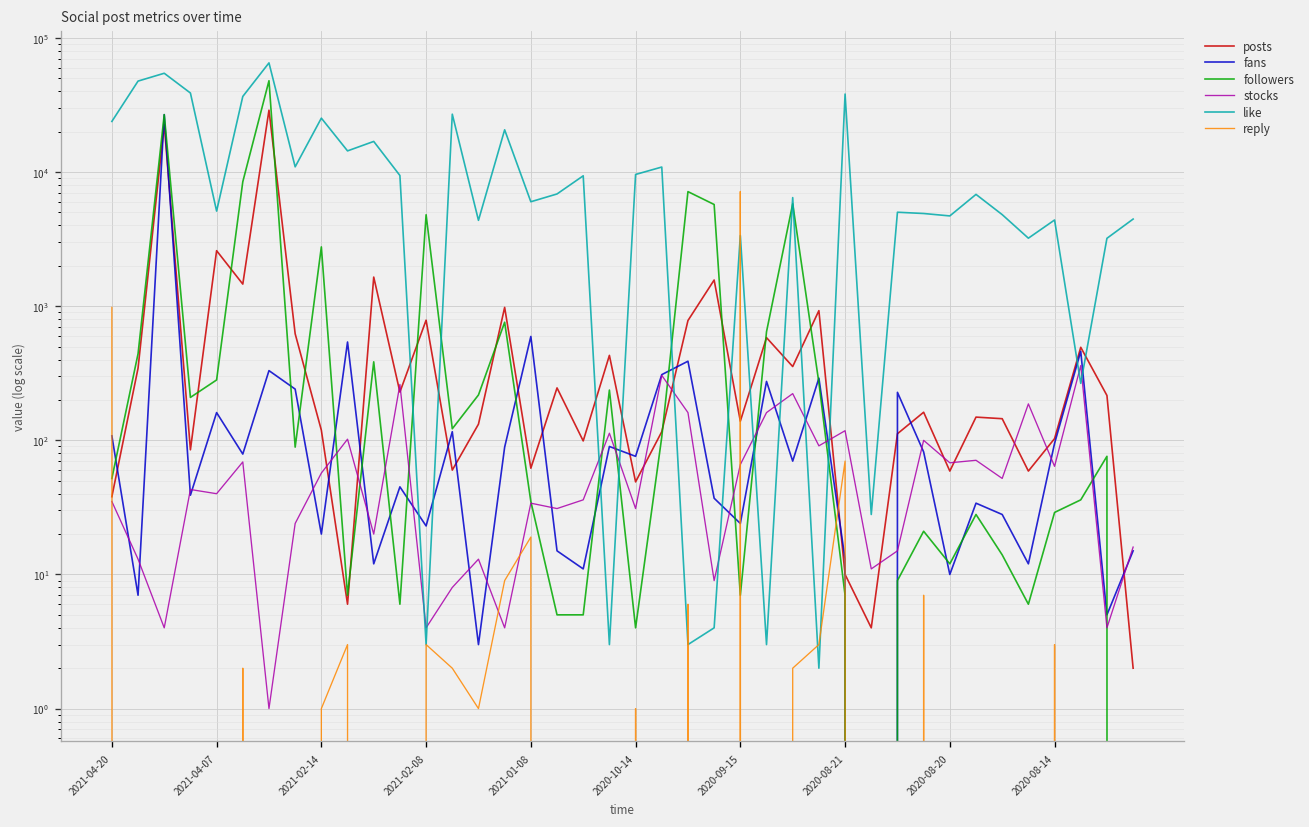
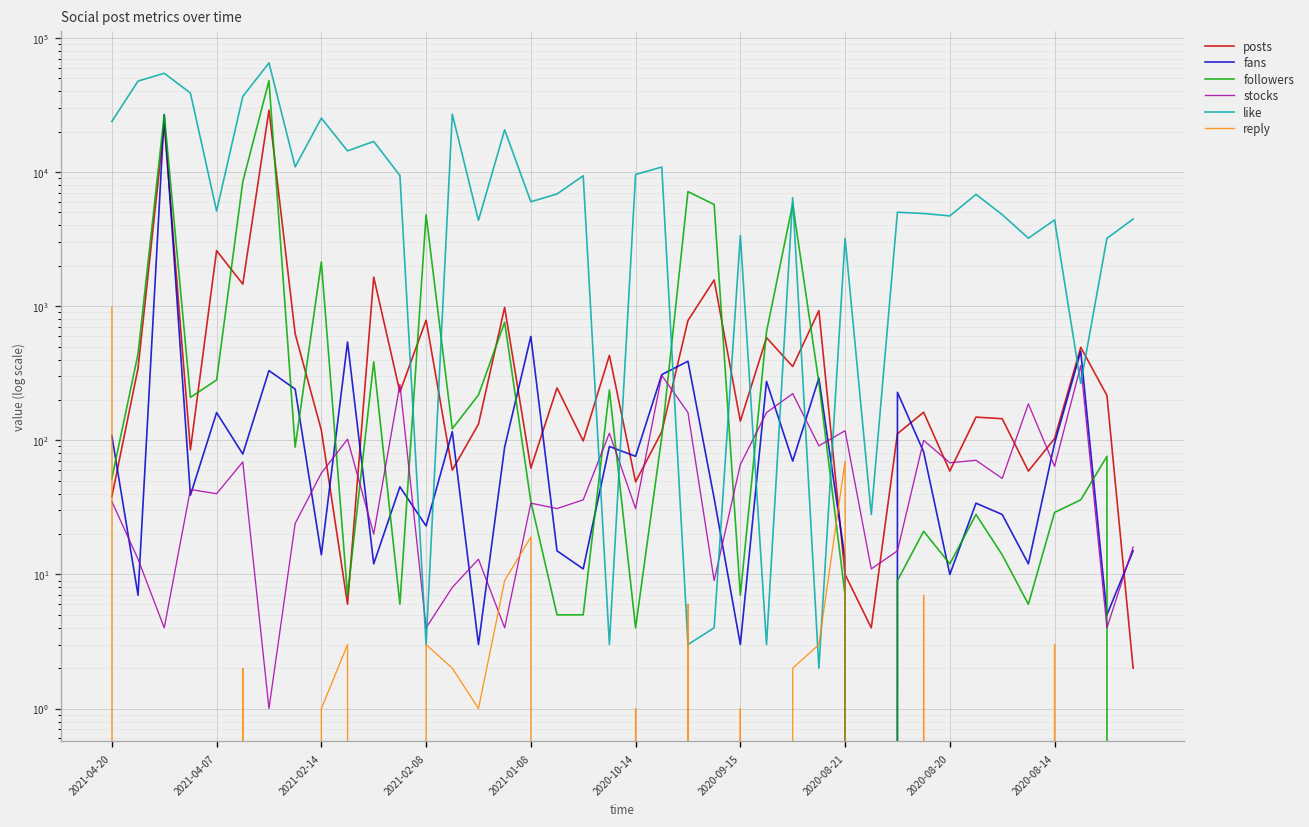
fans, 2021-02-14: 20 -> 14
followers, 2021-02-14: 2800 -> 2100
fans, 2020-09-15: 24 -> 3
reply, 2020-09-15: 7000 -> 1
like, 2020-08-21: 38000 -> 3200
